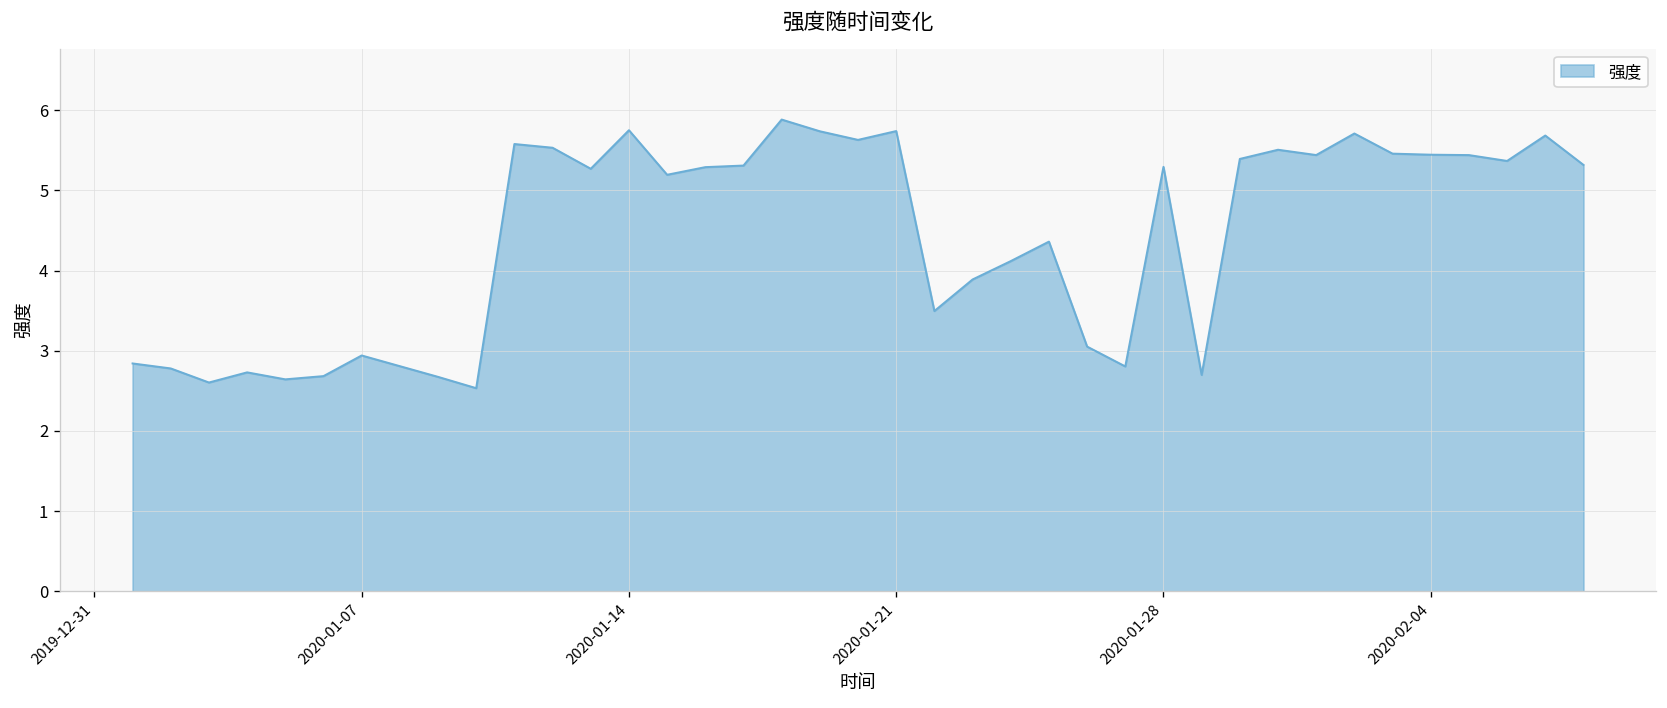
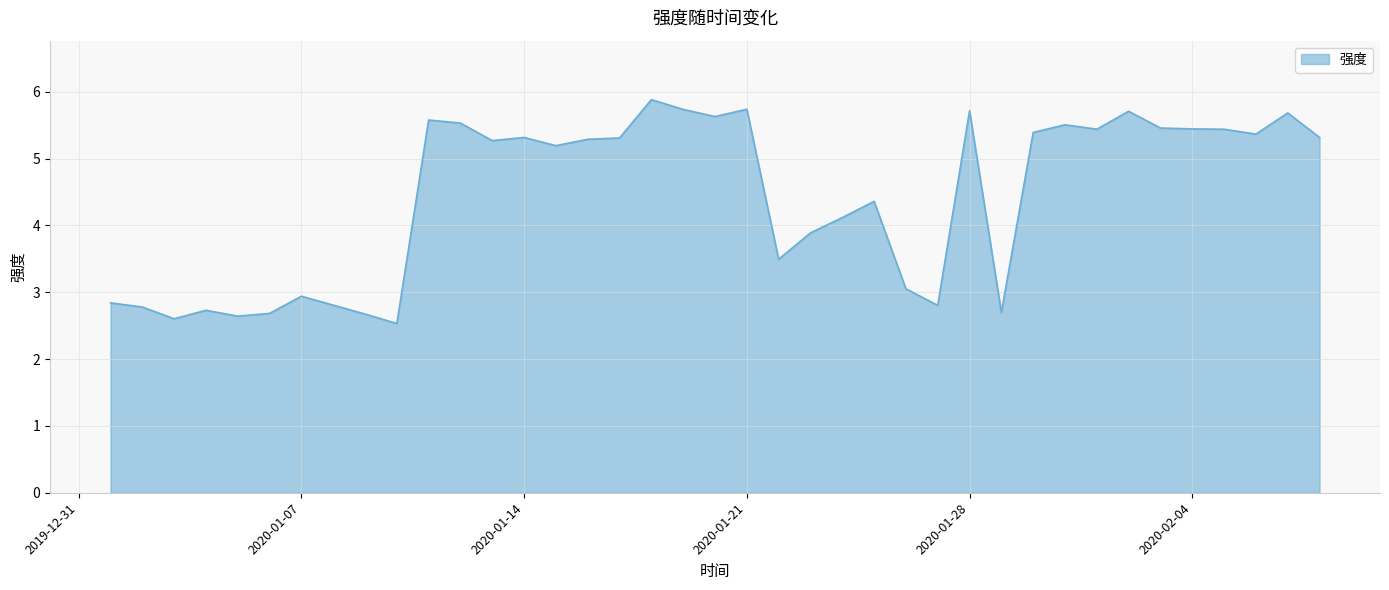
2020-01-14: 5.7 -> 5.3
2020-01-28: 5.3 -> 5.7
